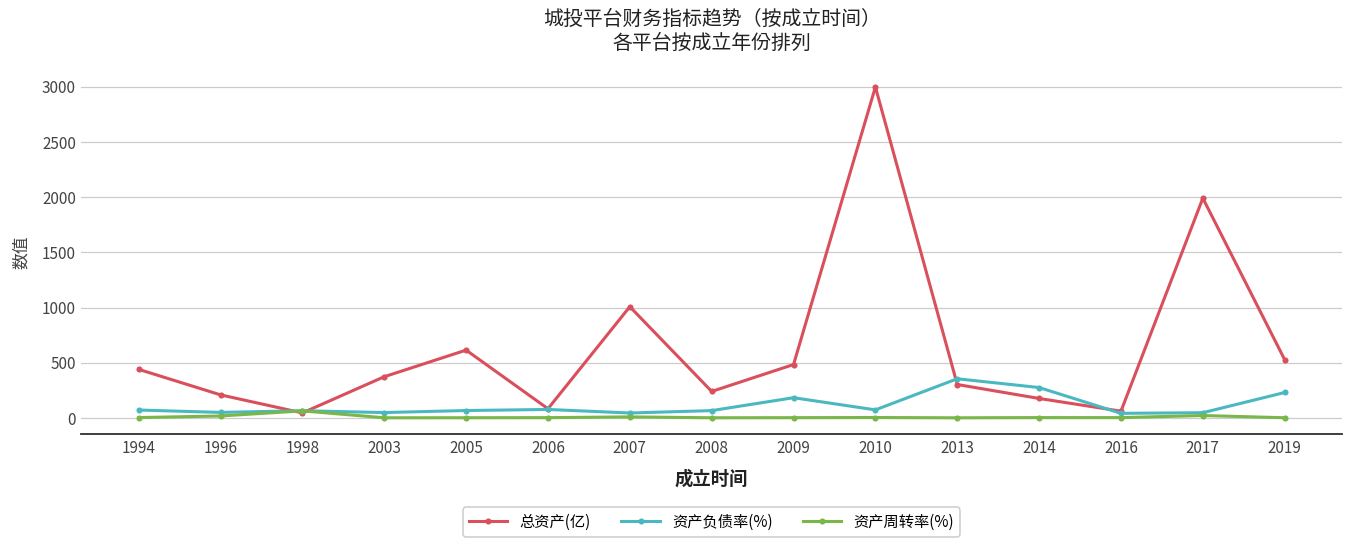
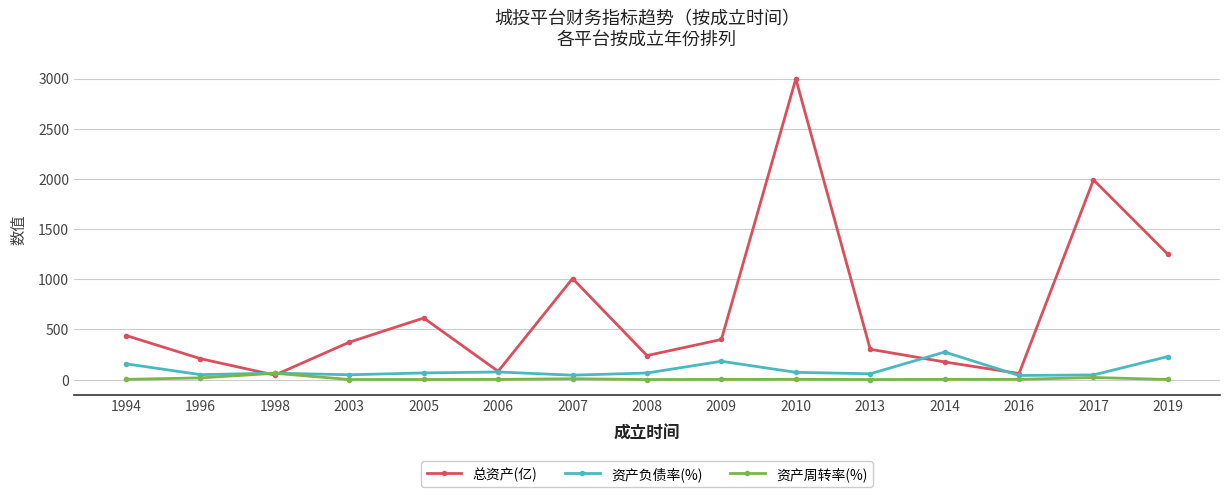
资产负债率(%), 1994: 70 -> 160
总资产(亿), 2009: 480 -> 400
资产负债率(%), 2013: 350 -> 60
总资产(亿), 2019: 530 -> 1250
